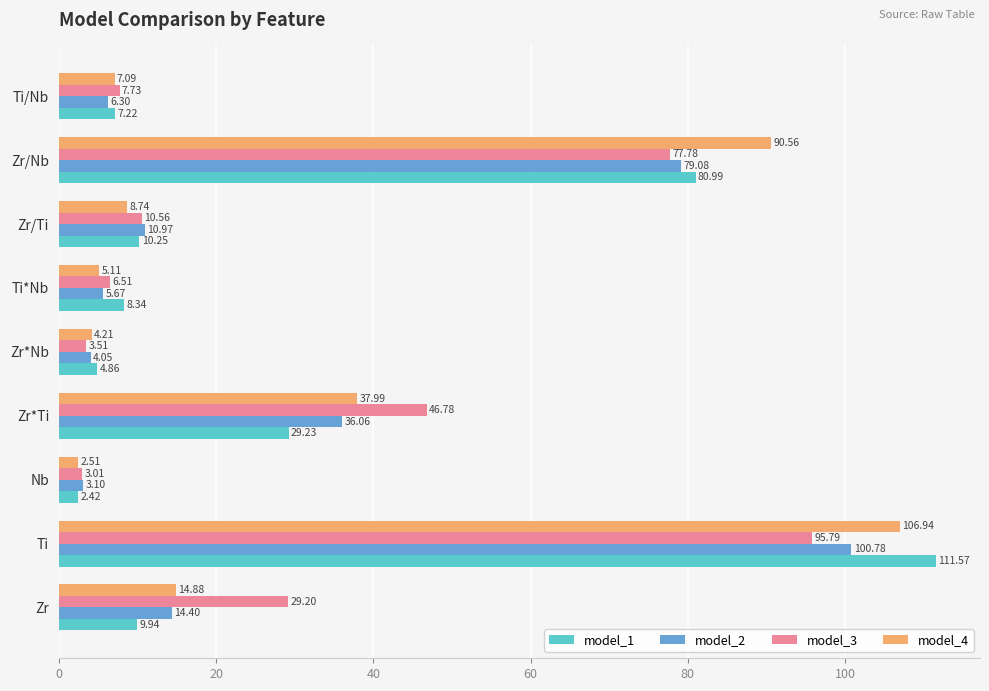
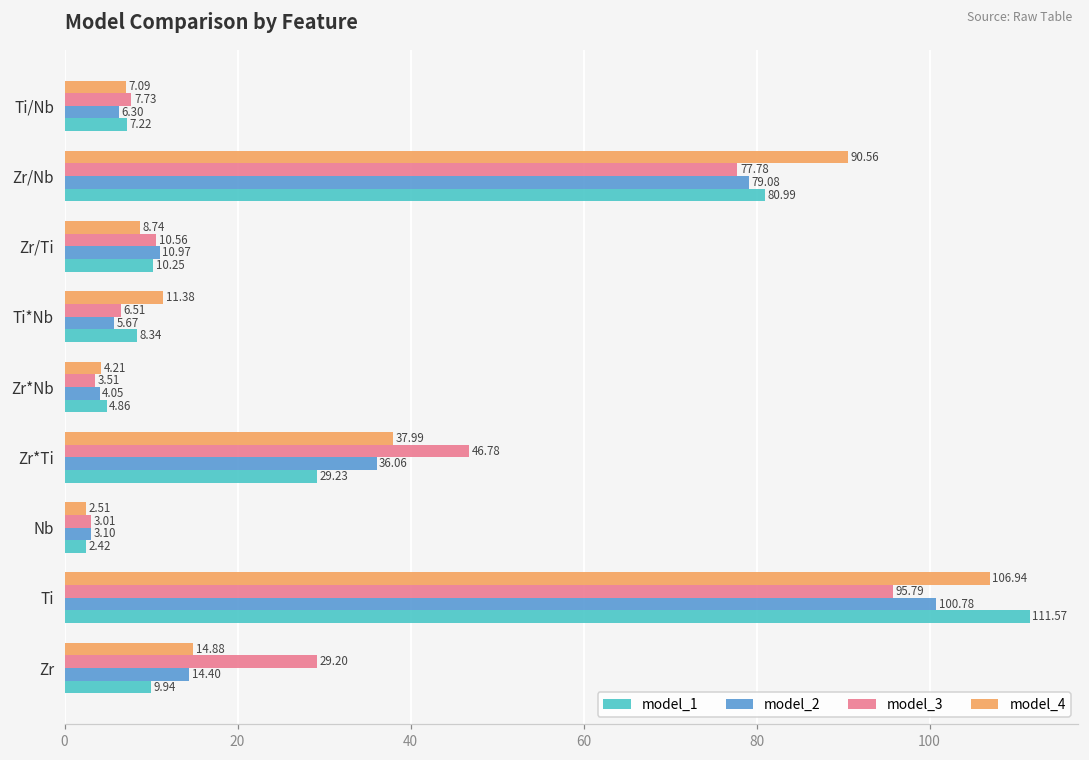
model_4, Ti*Nb: 5.11 -> 11.38
